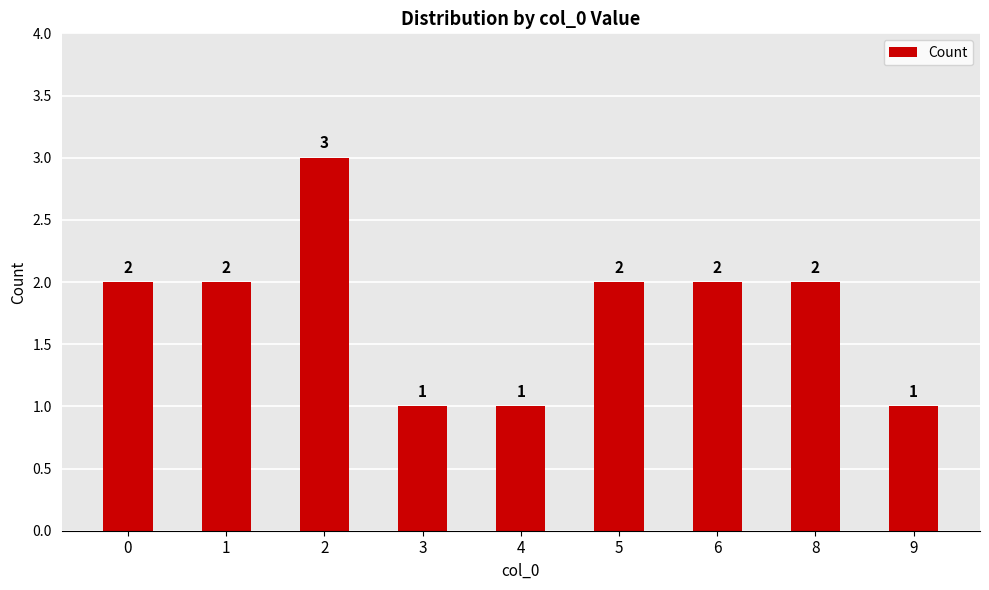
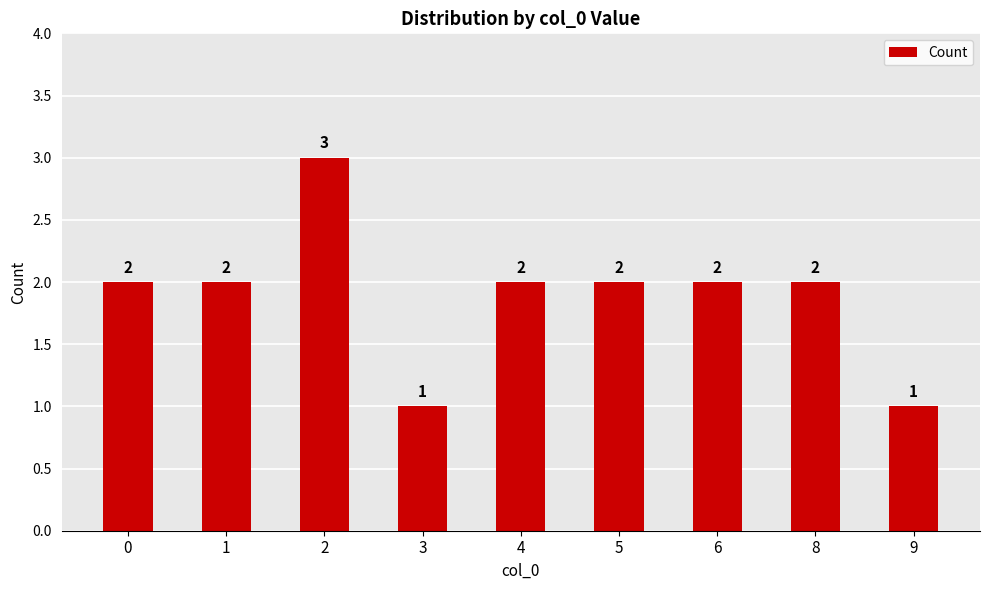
4: 1 -> 2
